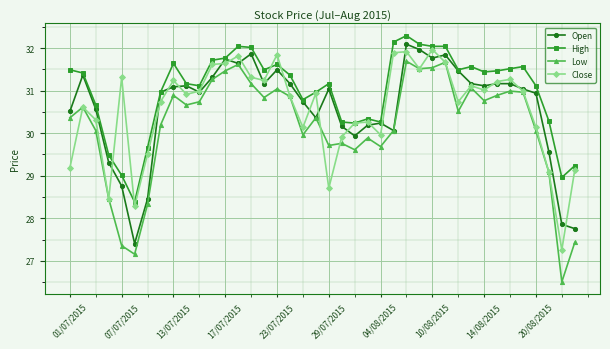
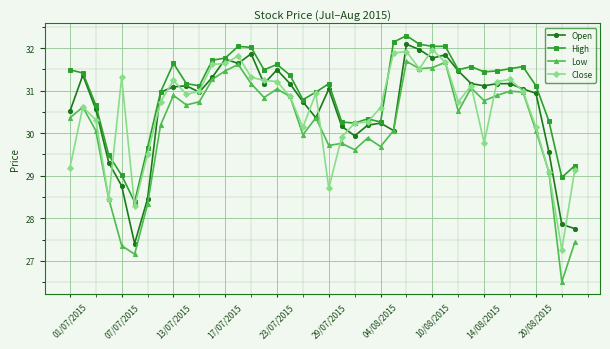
Close, 23/07/2015: 31.8 -> 31.2
Close, 04/08/2015: 30.0 -> 30.6
Close, 14/08/2015: 31.0 -> 29.8
